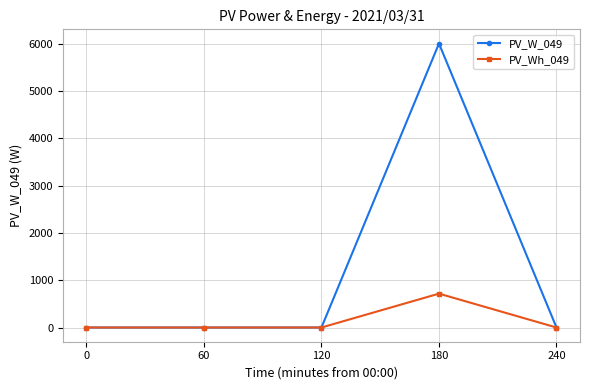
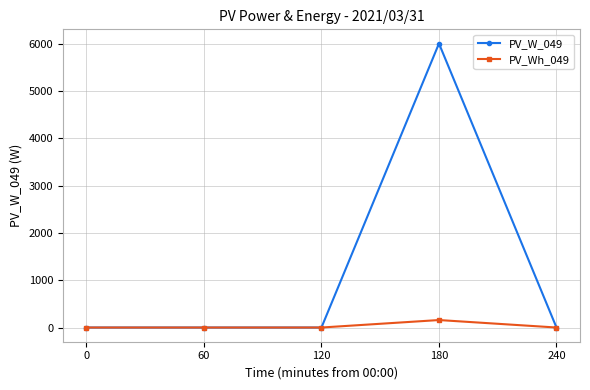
PV_Wh_049, 180: 700 -> 200
